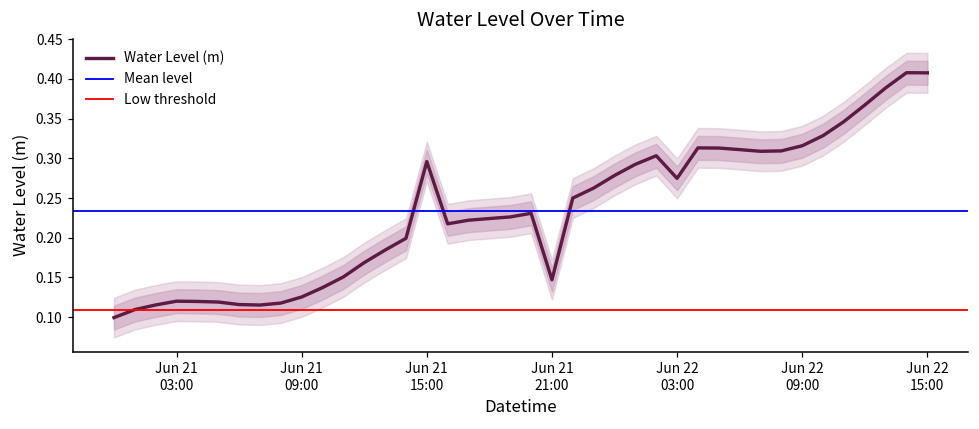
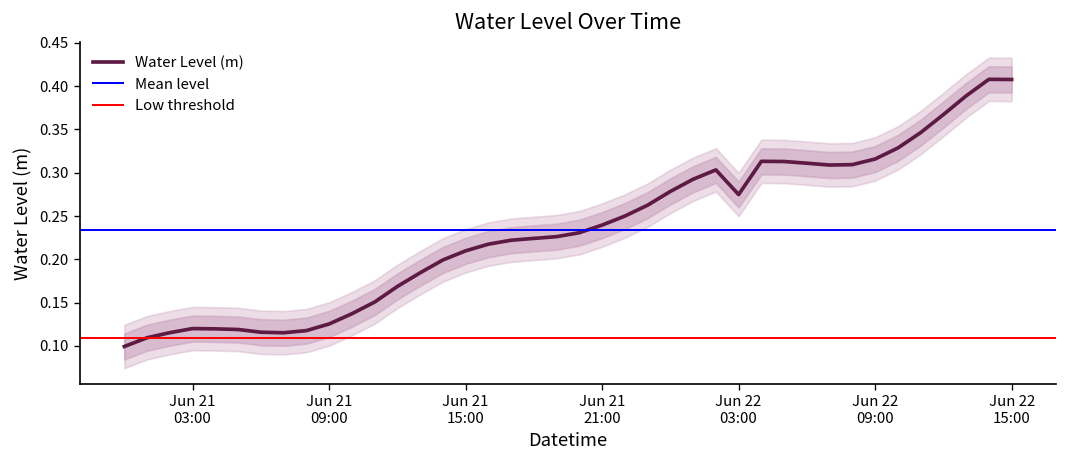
Water Level (m), Jun 21 15:00: 0.30 -> 0.21
Water Level (m), Jun 21 21:00: 0.15 -> 0.24
